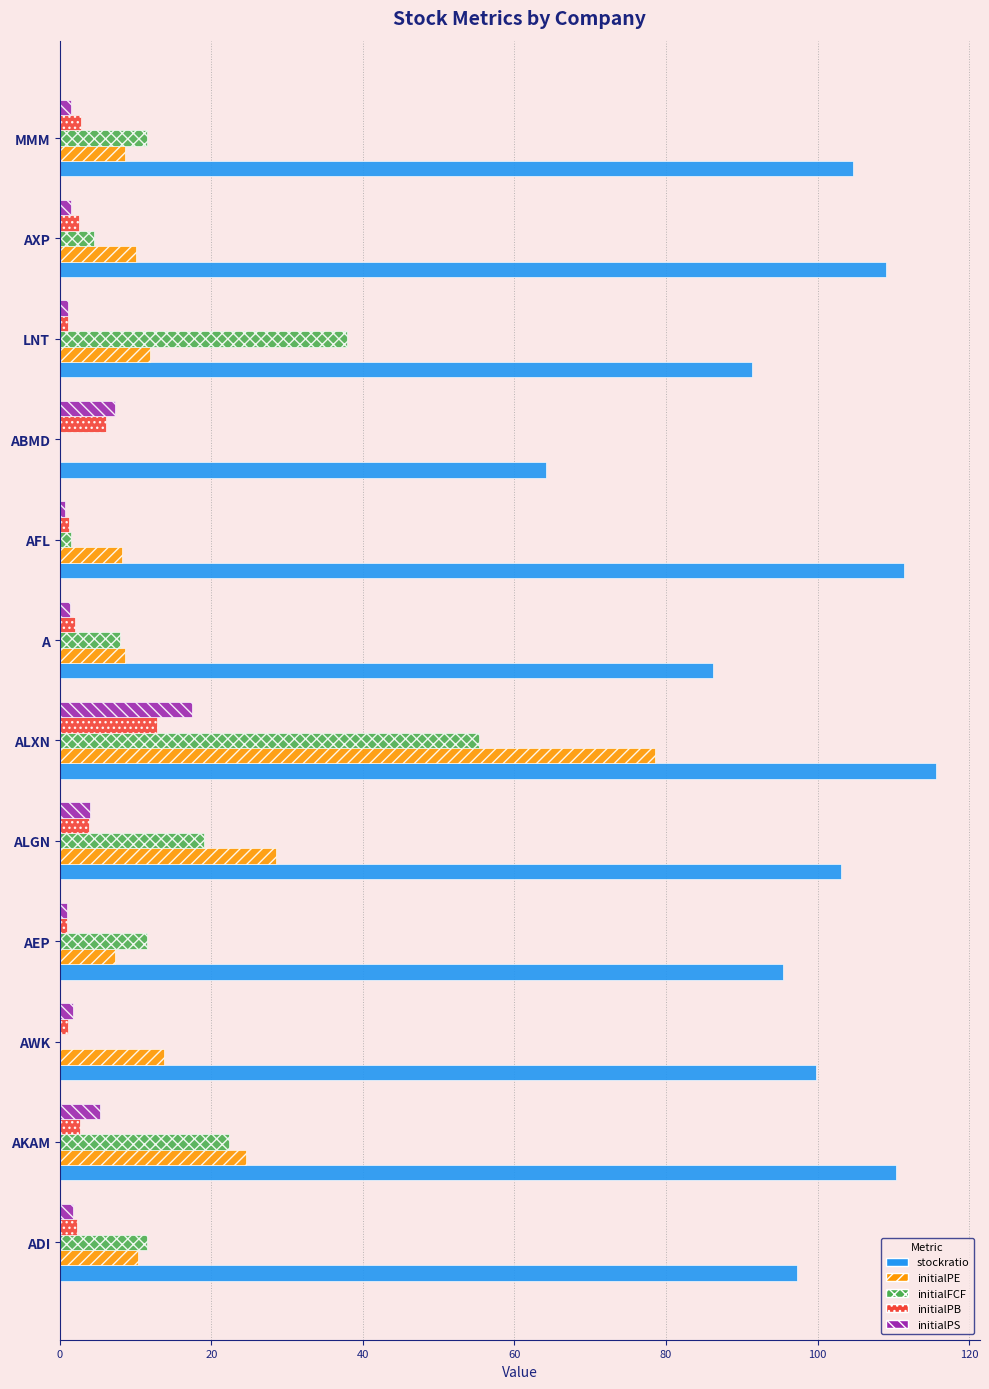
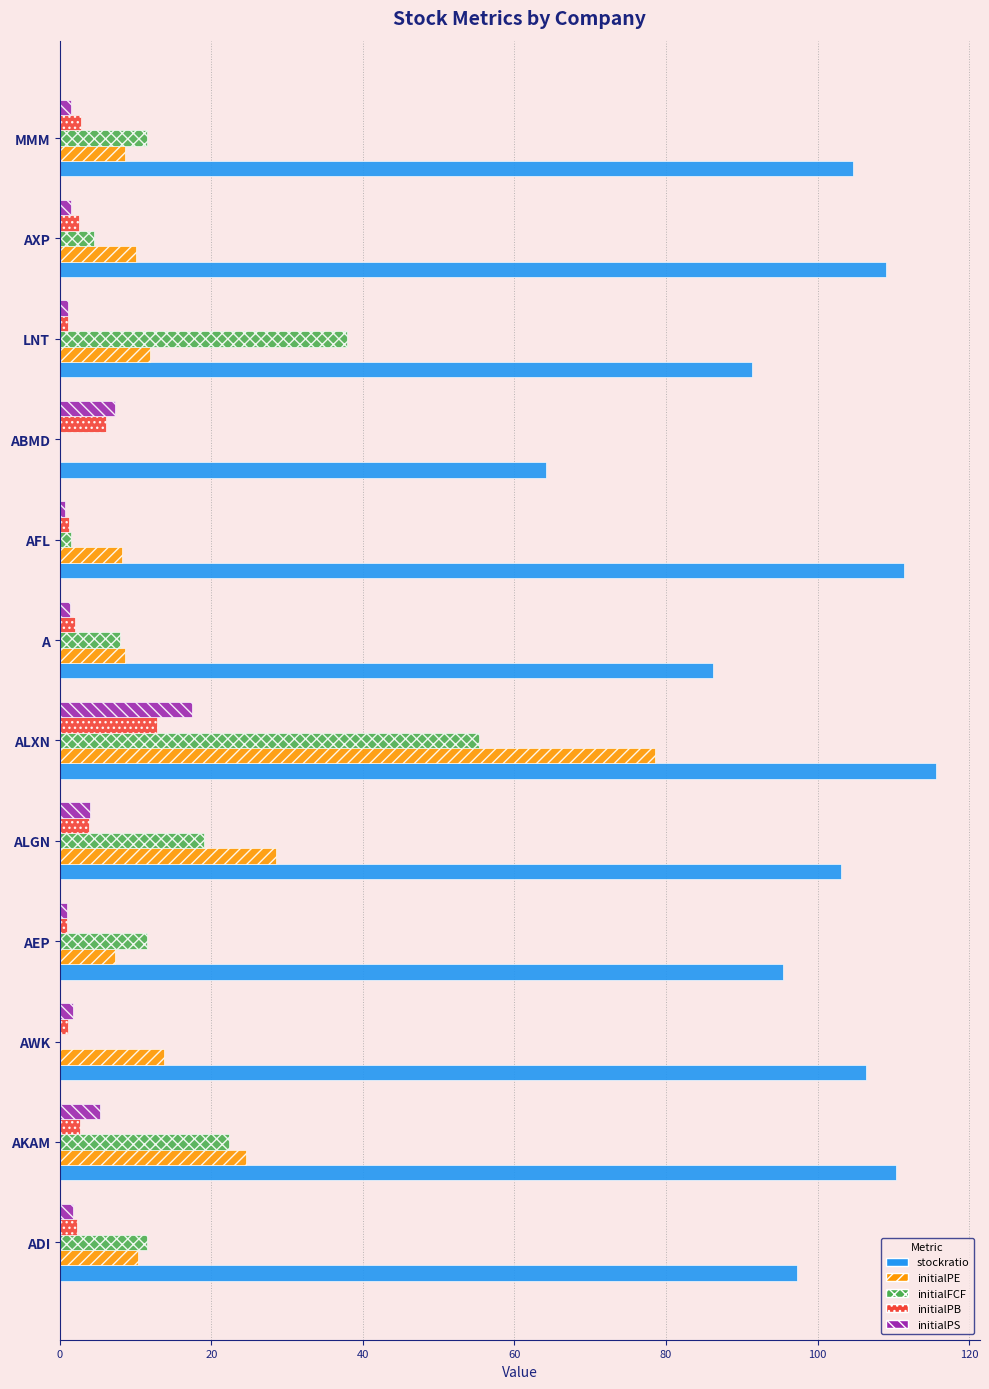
stockratio, AWK: 100 -> 106
